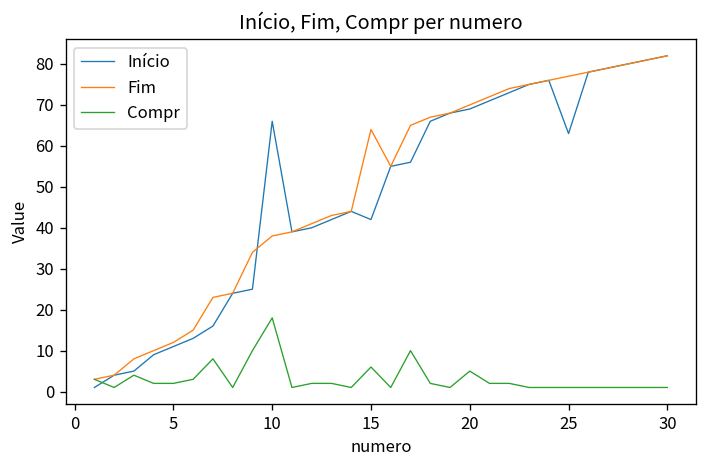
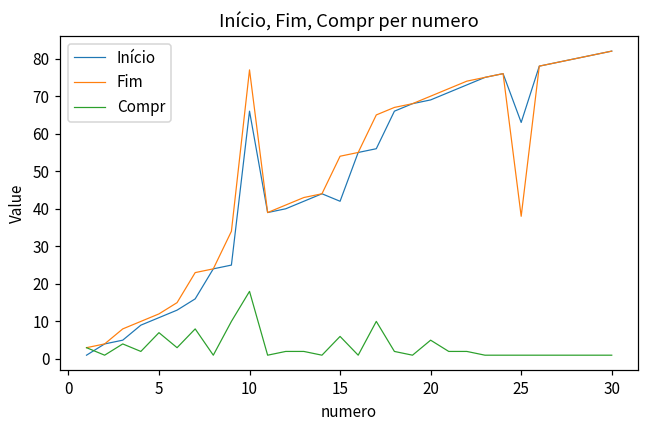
Compr, 5: 2 -> 7
Fim, 10: 38 -> 77
Fim, 15: 64 -> 54
Fim, 25: 77 -> 38
